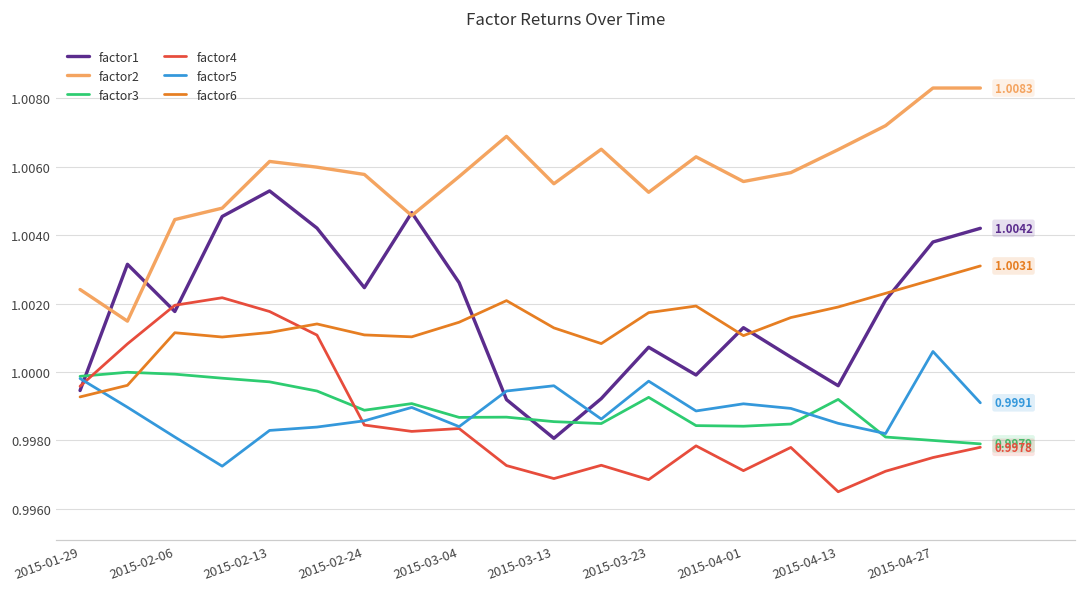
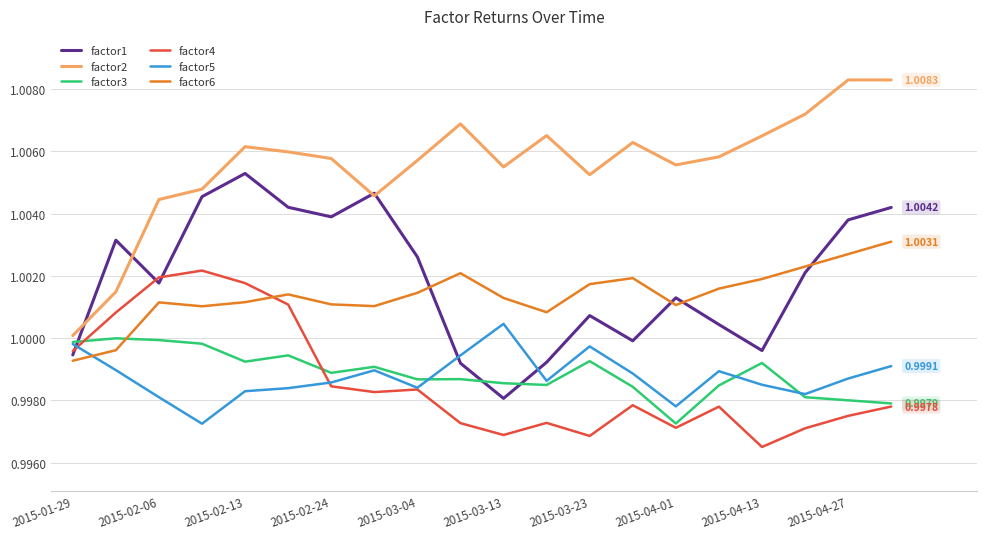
factor2, 2015-01-29: 1.0024 -> 1.0001
factor3, 2015-02-13: 0.9997 -> 0.9992
factor1, 2015-02-24: 1.0025 -> 1.0039
factor5, 2015-03-13: 0.9996 -> 1.0005
factor3, 2015-04-01: 0.9984 -> 0.9973
factor5, 2015-04-01: 0.9991 -> 0.9978
factor5, 2015-04-27: 1.0006 -> 0.9987
